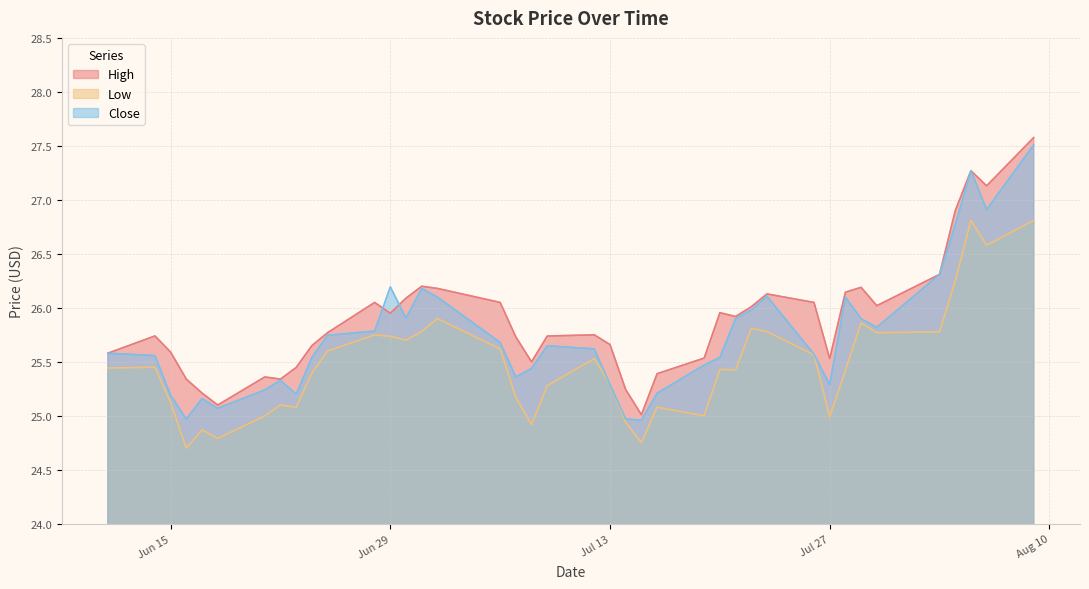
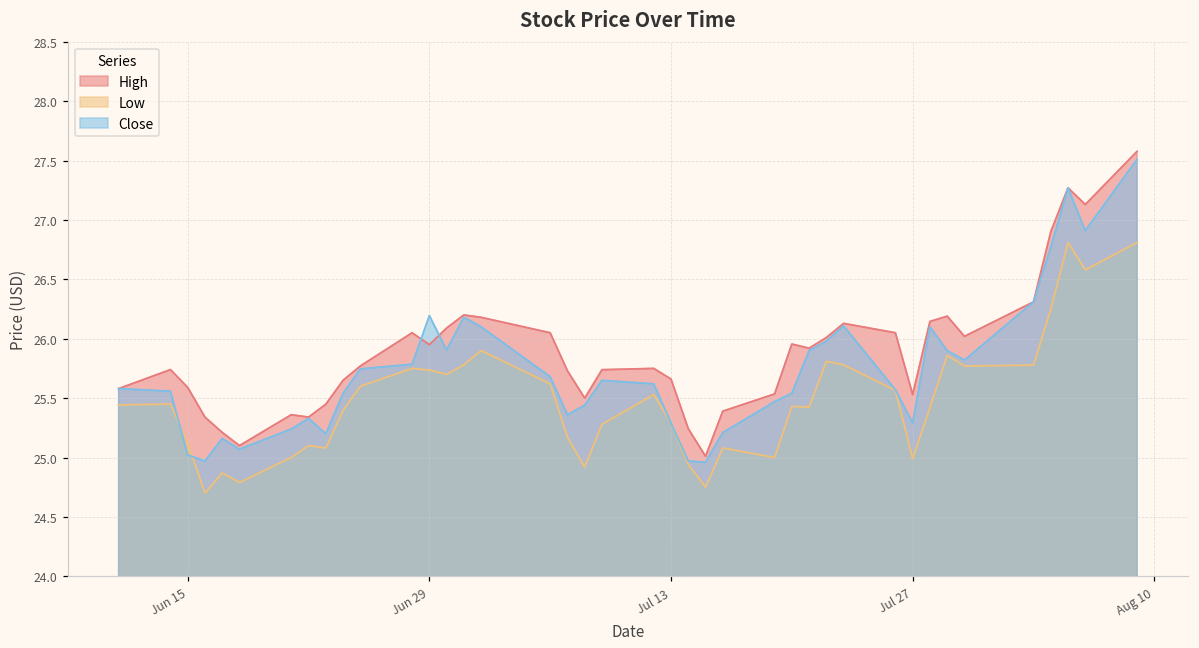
Close, Jun 15: 25.19 -> 25.02
